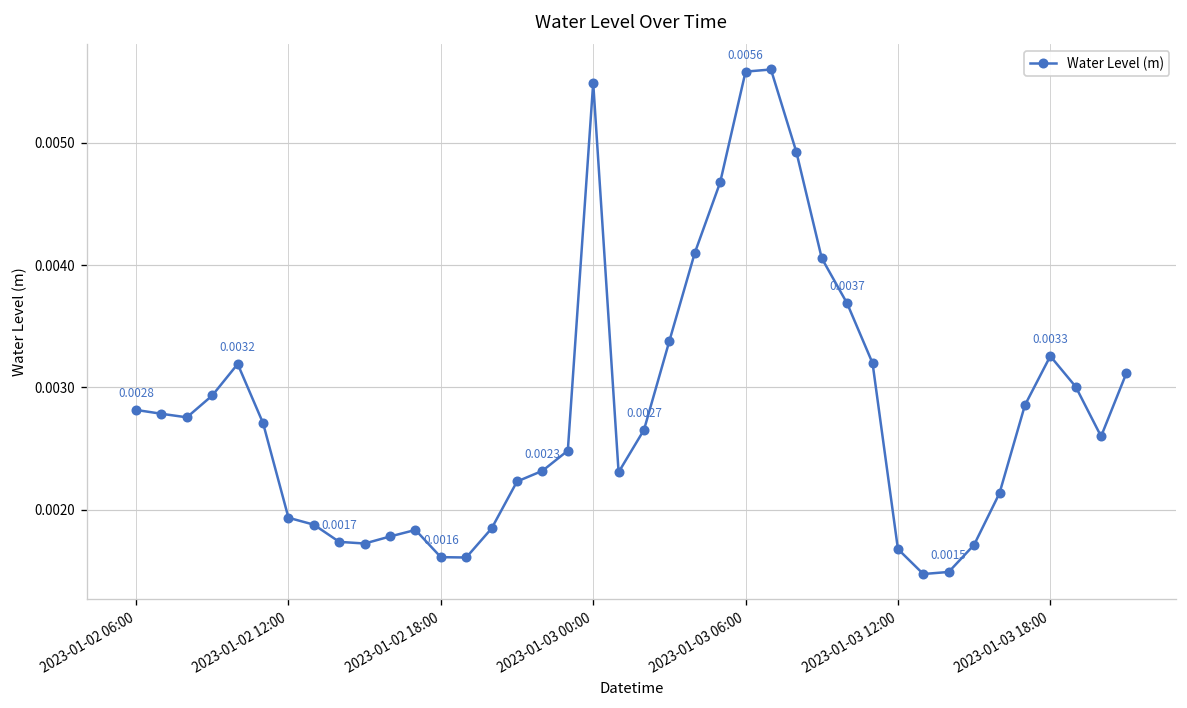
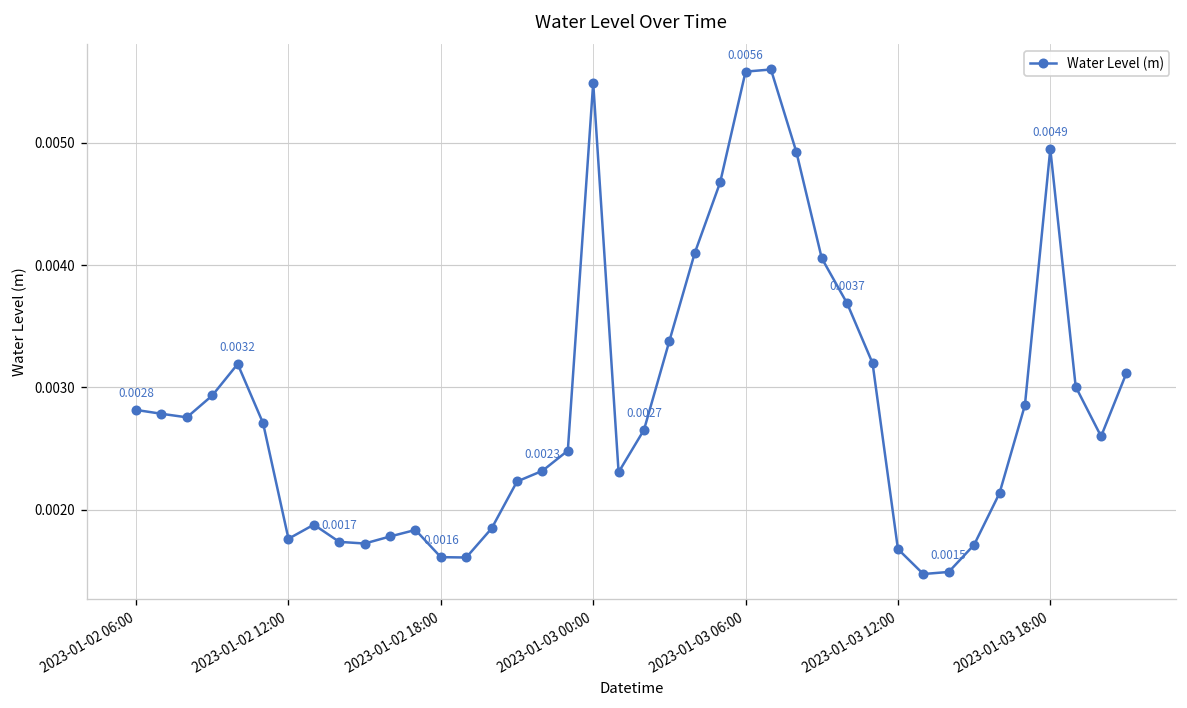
2023-01-02 12:00: 0.00193 -> 0.00176
2023-01-03 18:00: 0.0033 -> 0.0049
